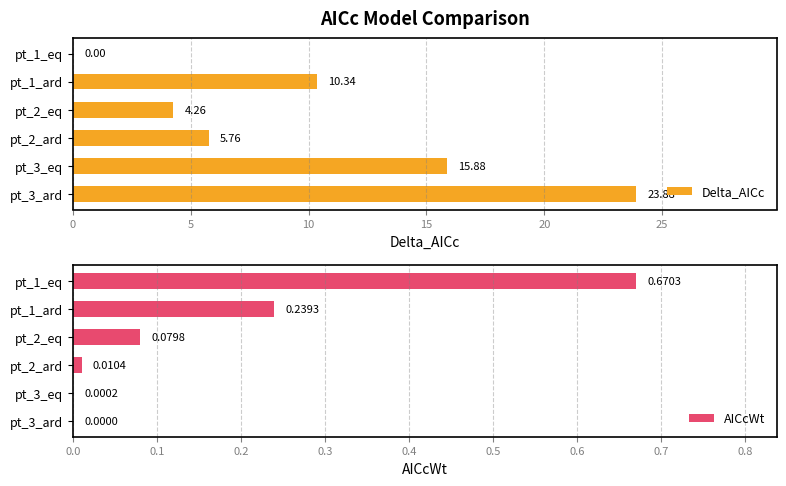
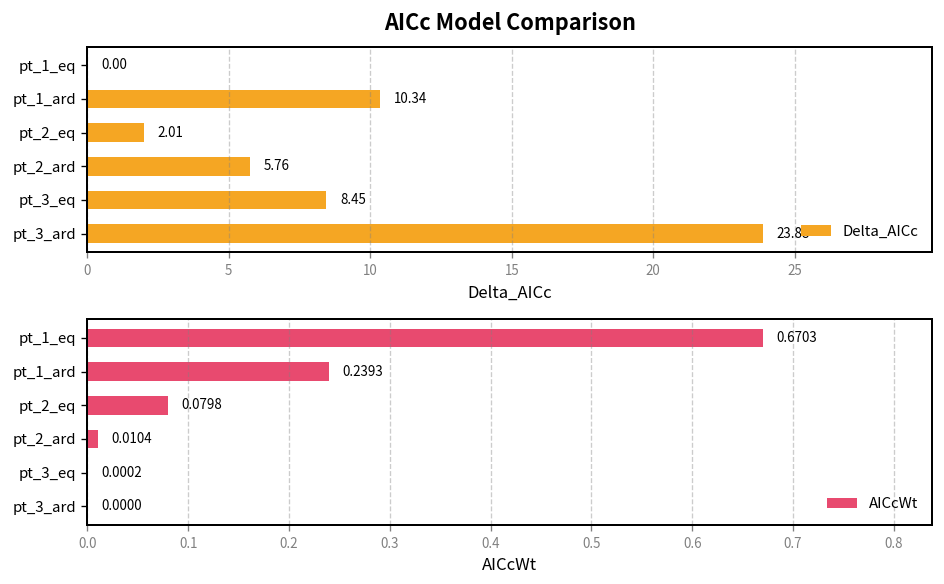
AICc Model Comparison, pt_2_eq: 4.26 -> 2.01
AICc Model Comparison, pt_3_eq: 15.88 -> 8.45
